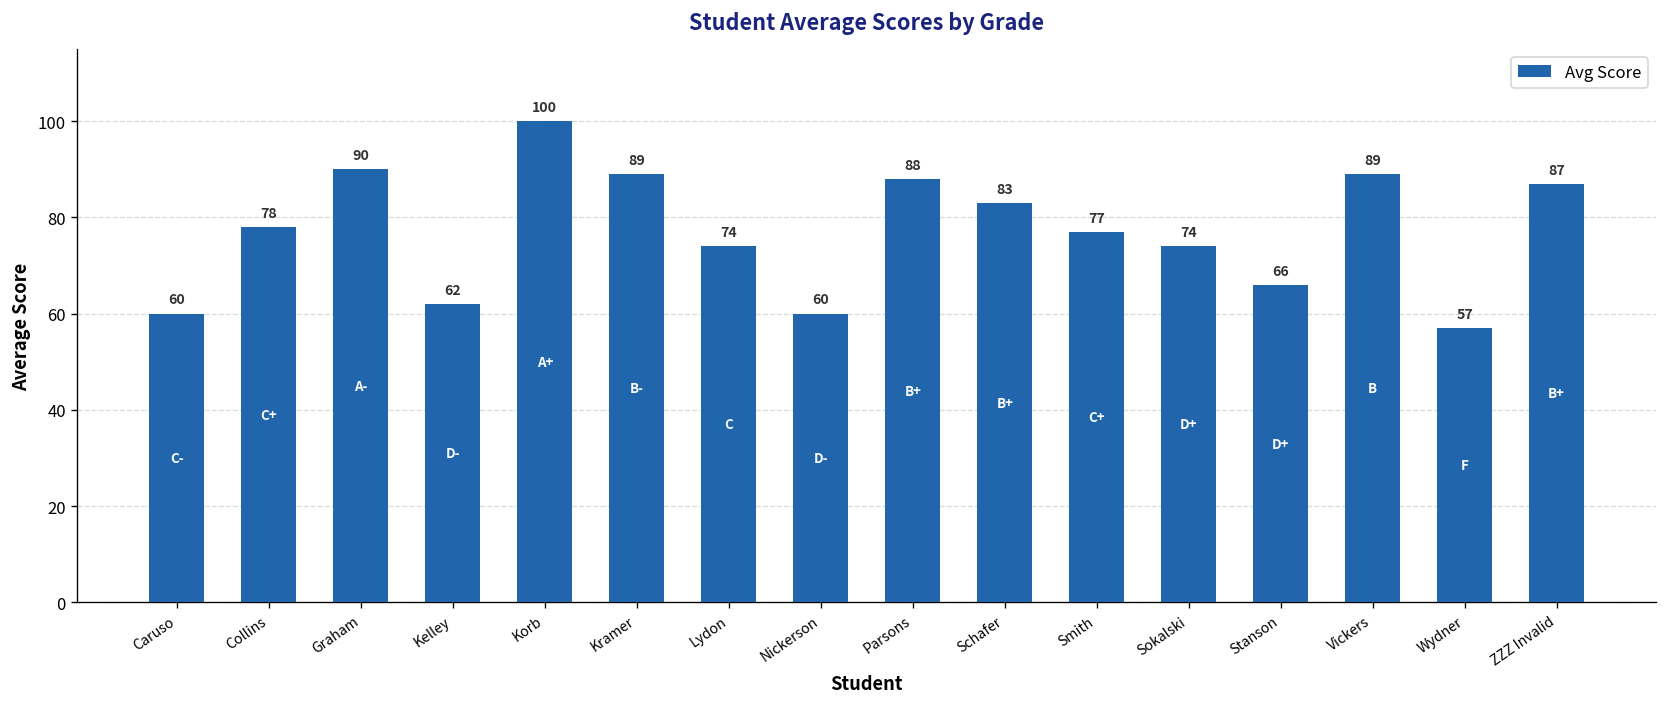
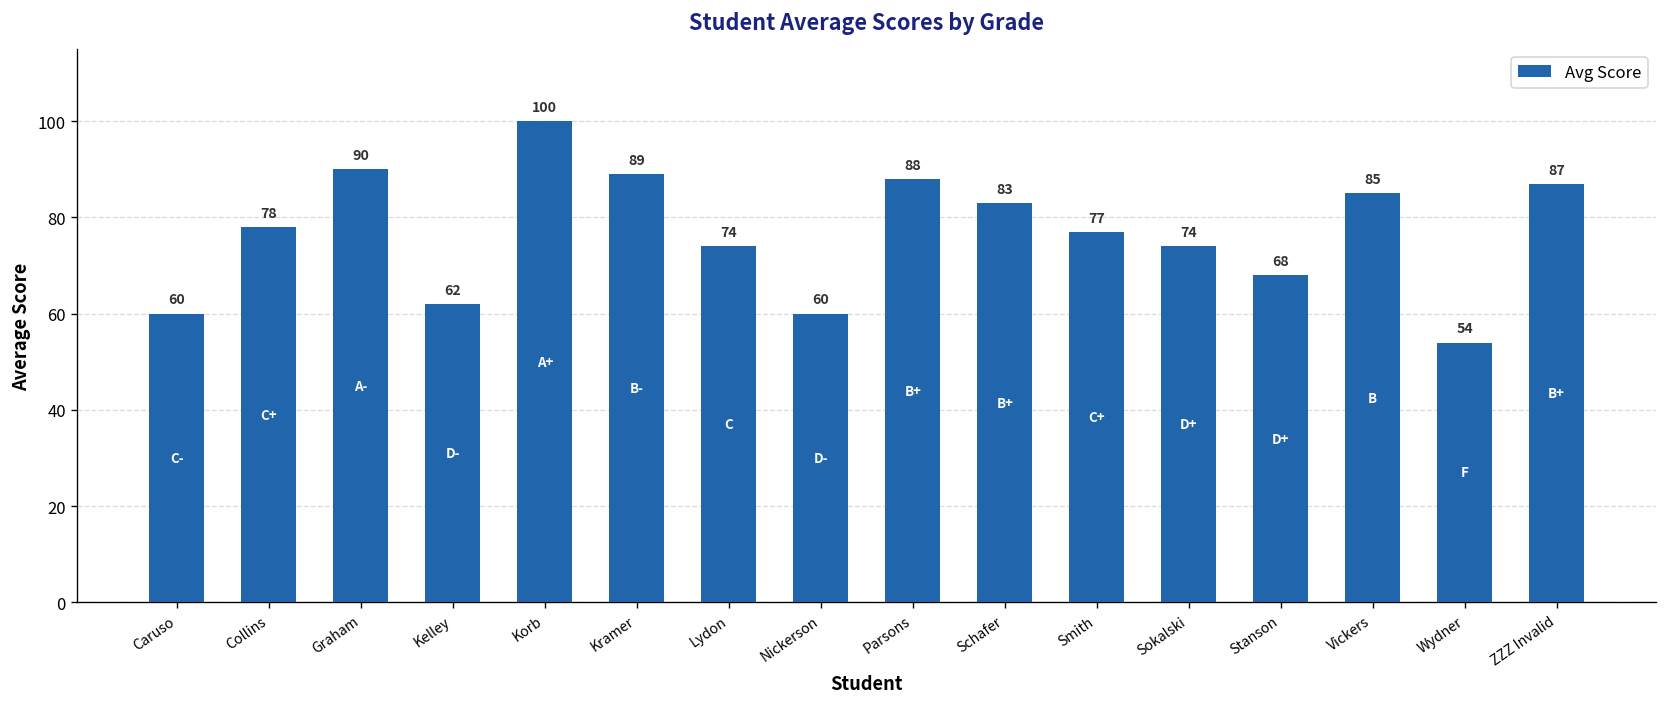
Stanson: 66 -> 68
Vickers: 89 -> 85
Wydner: 57 -> 54
